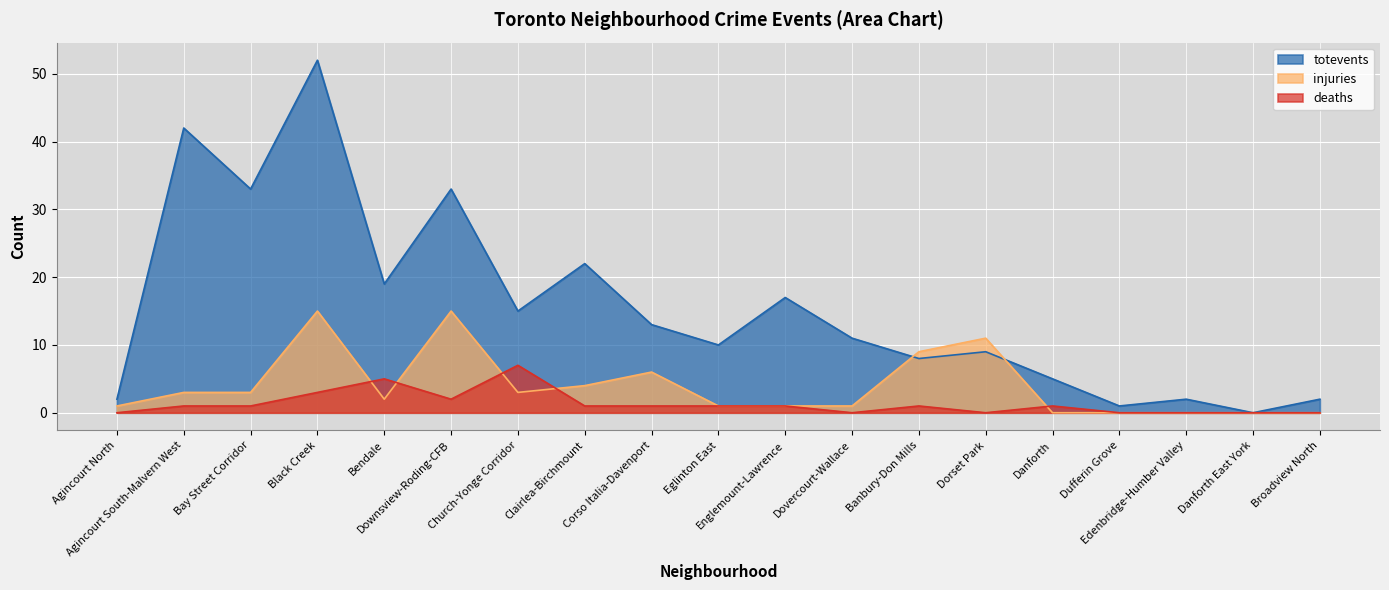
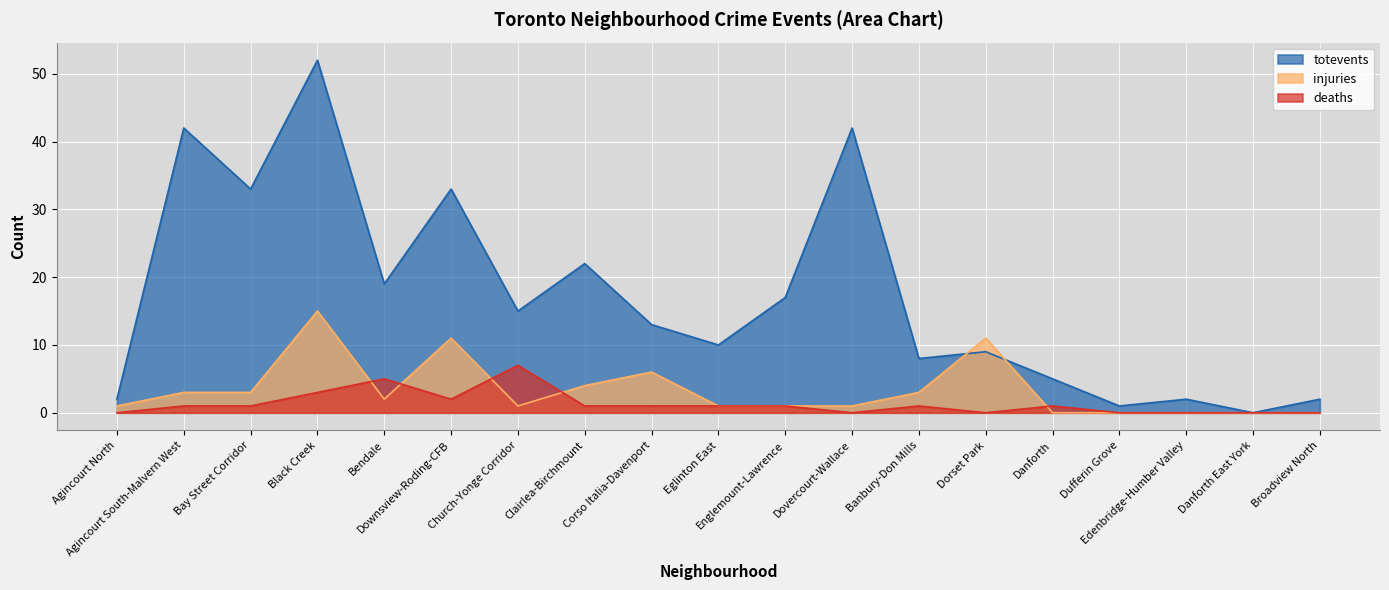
injuries, Downsview-Roding-CFB: 15 -> 11
injuries, Church-Yonge Corridor: 3 -> 1
totevents, Dovercourt-Wallace: 11 -> 42
injuries, Banbury-Don Mills: 9 -> 3
